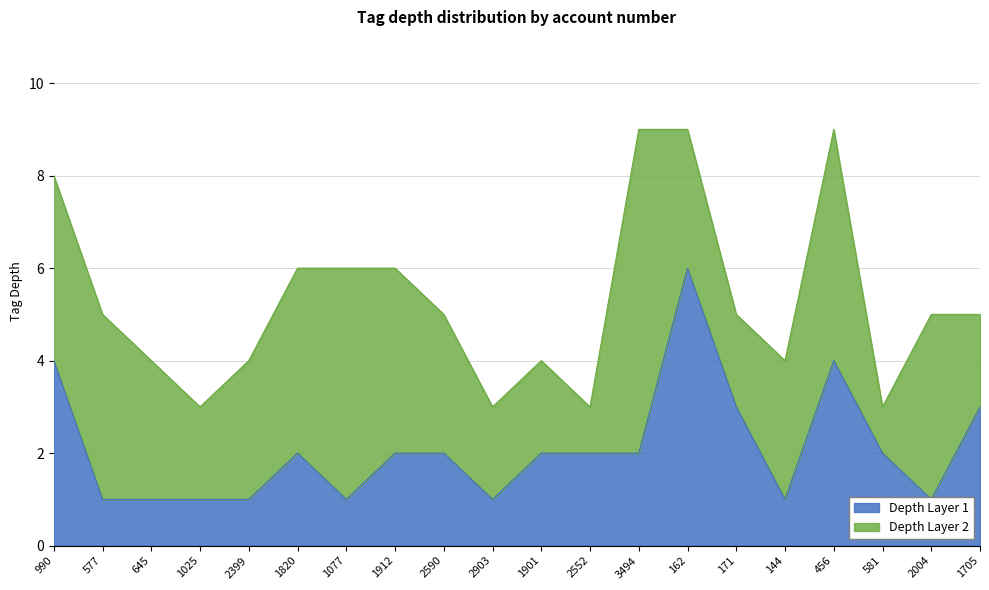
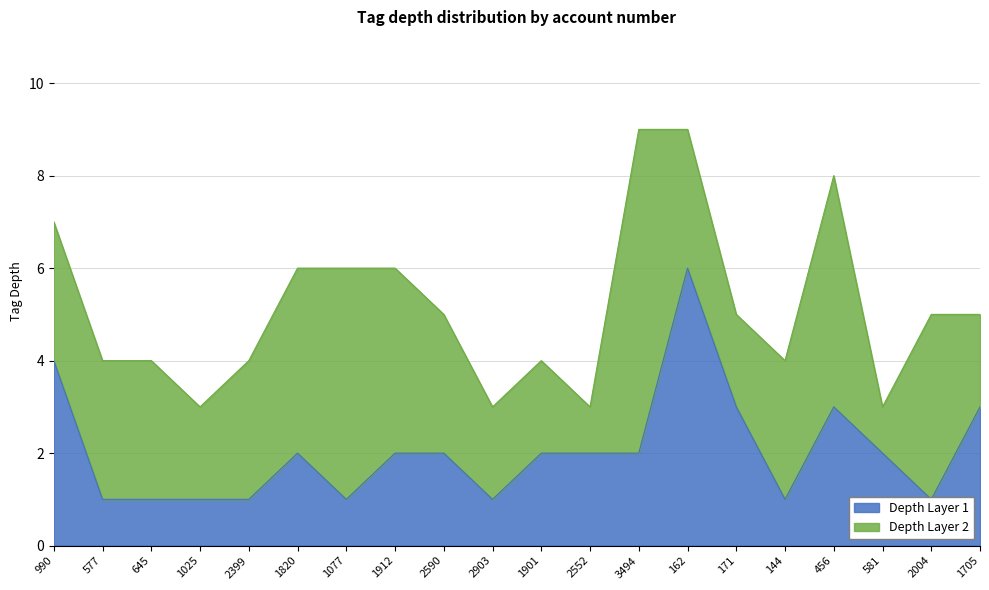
Depth Layer 2, 990: 4 -> 3
Depth Layer 2, 577: 4 -> 3
Depth Layer 1, 456: 4 -> 3
